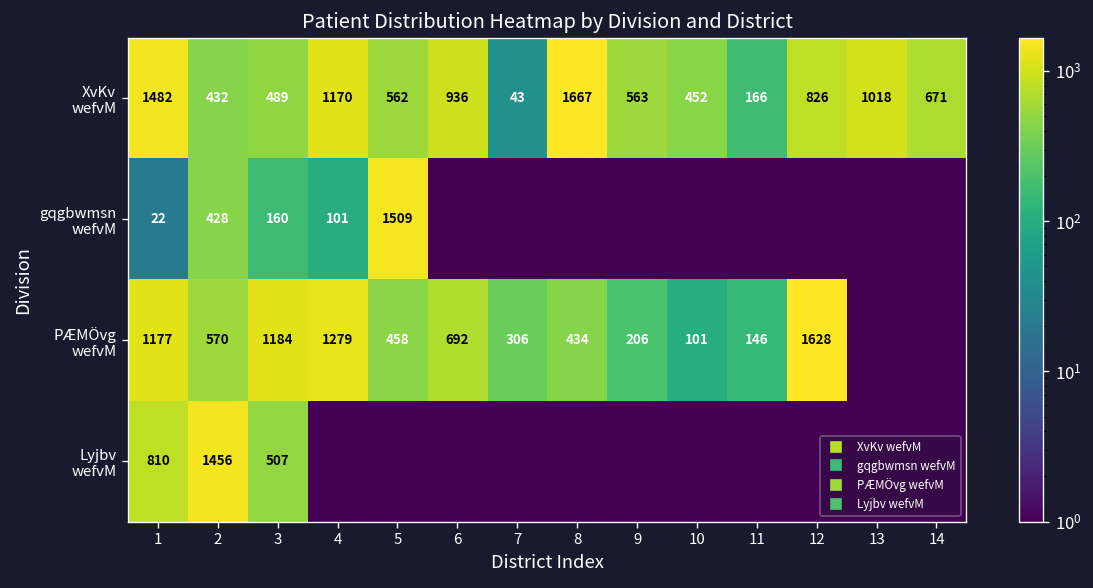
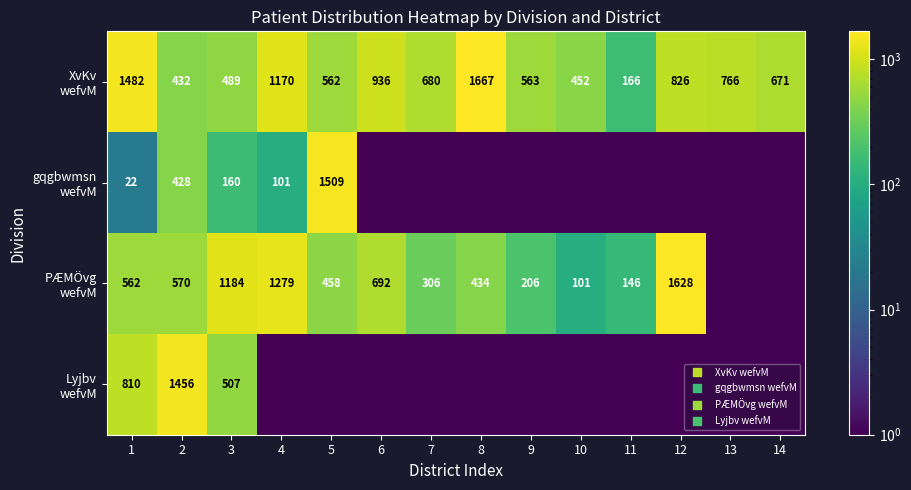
XvKv wefvM, 7: 43 -> 680
XvKv wefvM, 13: 1018 -> 766
PÆMÖvg wefvM, 1: 1177 -> 562
